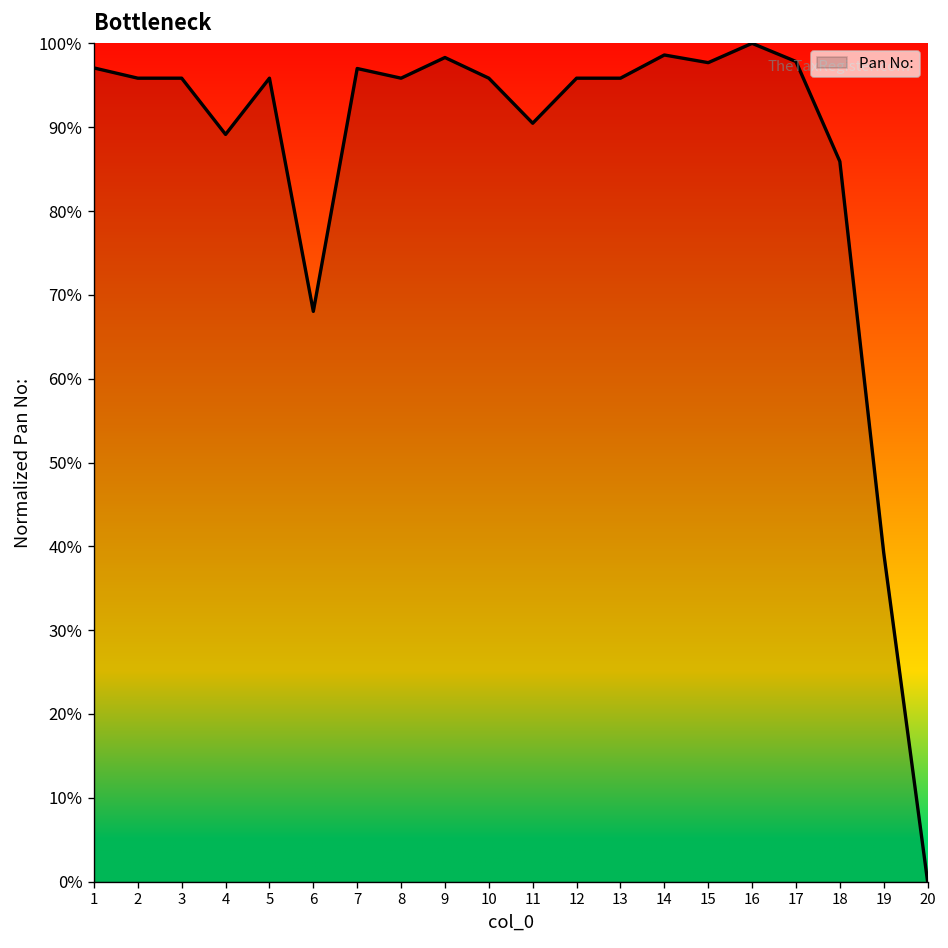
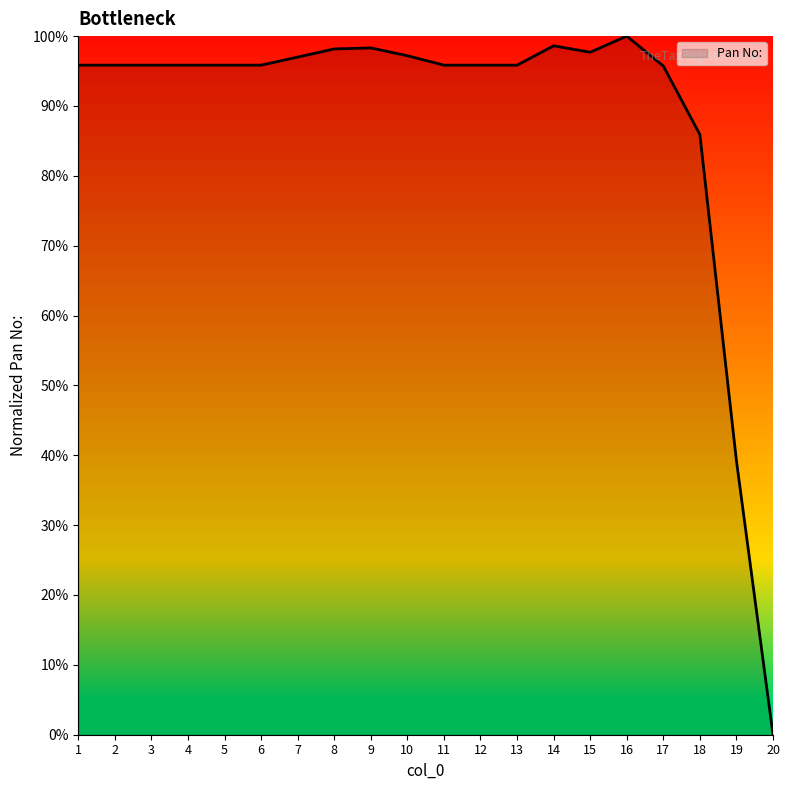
1: 97% -> 96%
4: 89% -> 96%
6: 68% -> 96%
8: 96% -> 98%
10: 96% -> 97%
11: 90% -> 96%
17: 98% -> 96%
